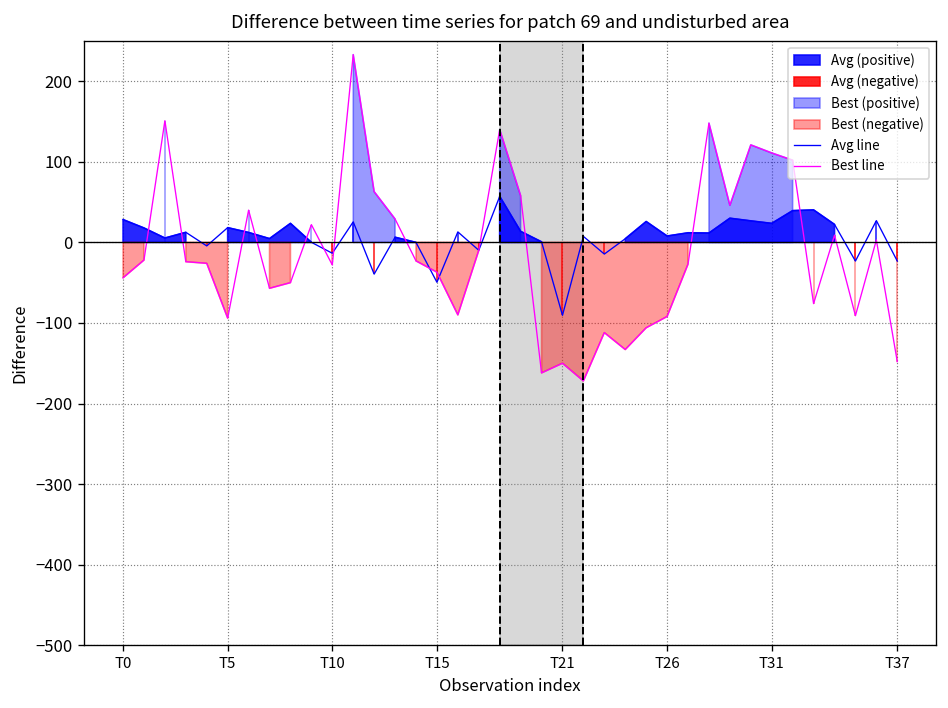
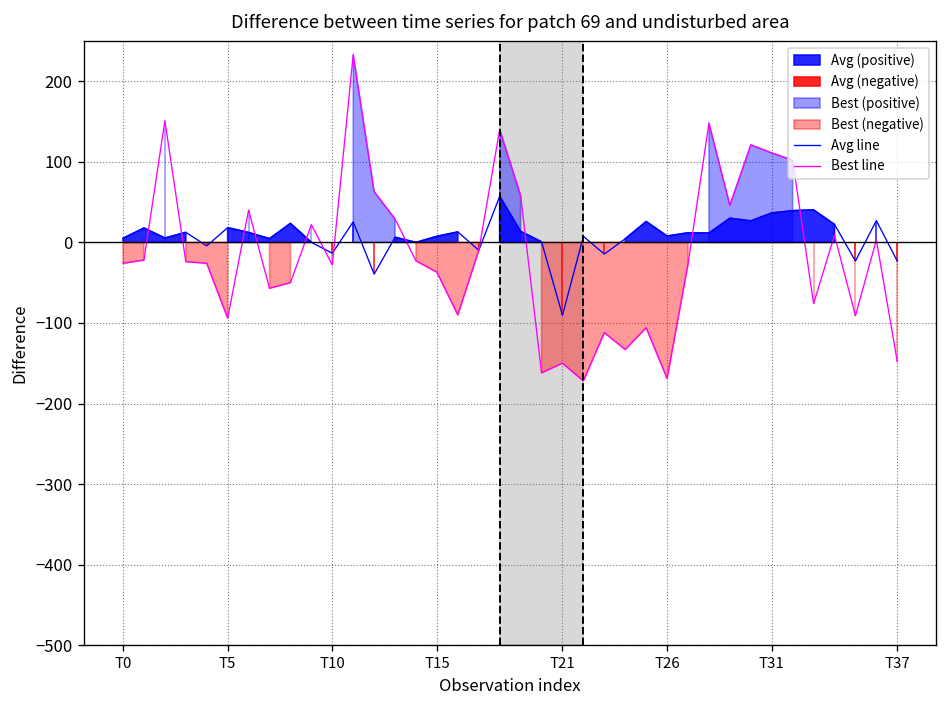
Avg line, T0: 30 -> 10
Best line, T0: -40 -> -30
Avg line, T15: -50 -> 10
Best line, T26: -90 -> -170
Avg line, T31: 20 -> 40
